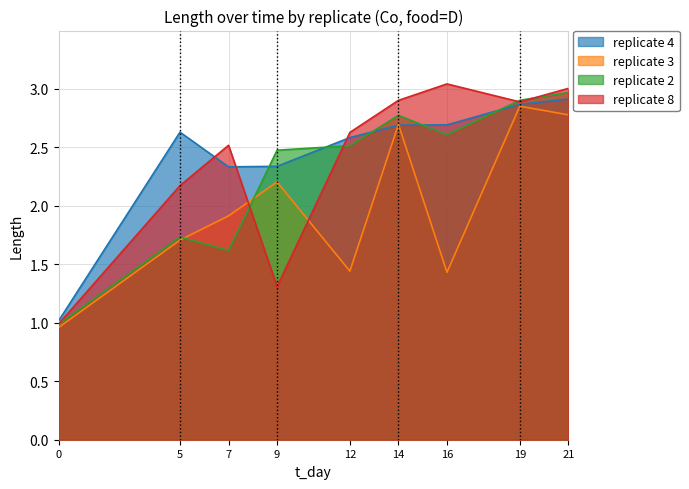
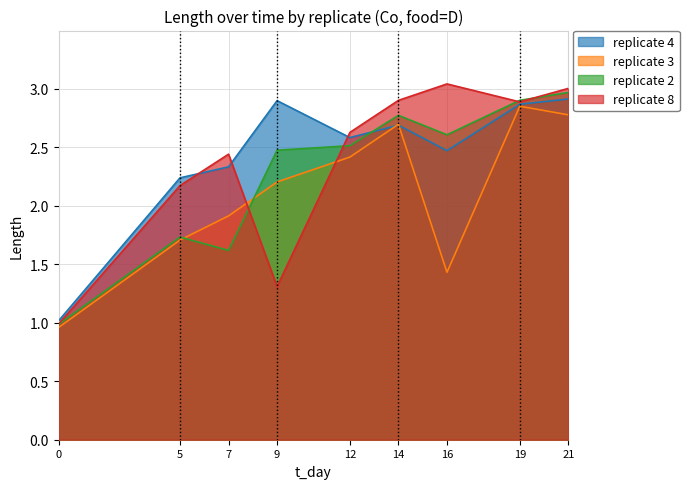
replicate 4, 5: 2.63 -> 2.24
replicate 8, 7: 2.52 -> 2.44
replicate 4, 9: 2.34 -> 2.90
replicate 3, 12: 1.44 -> 2.42
replicate 4, 16: 2.69 -> 2.47
